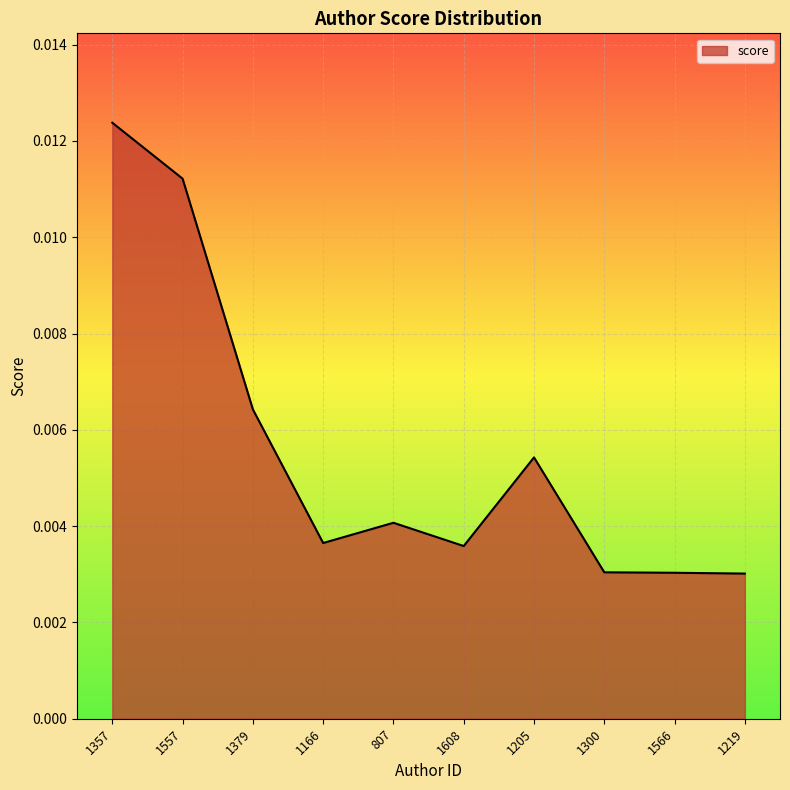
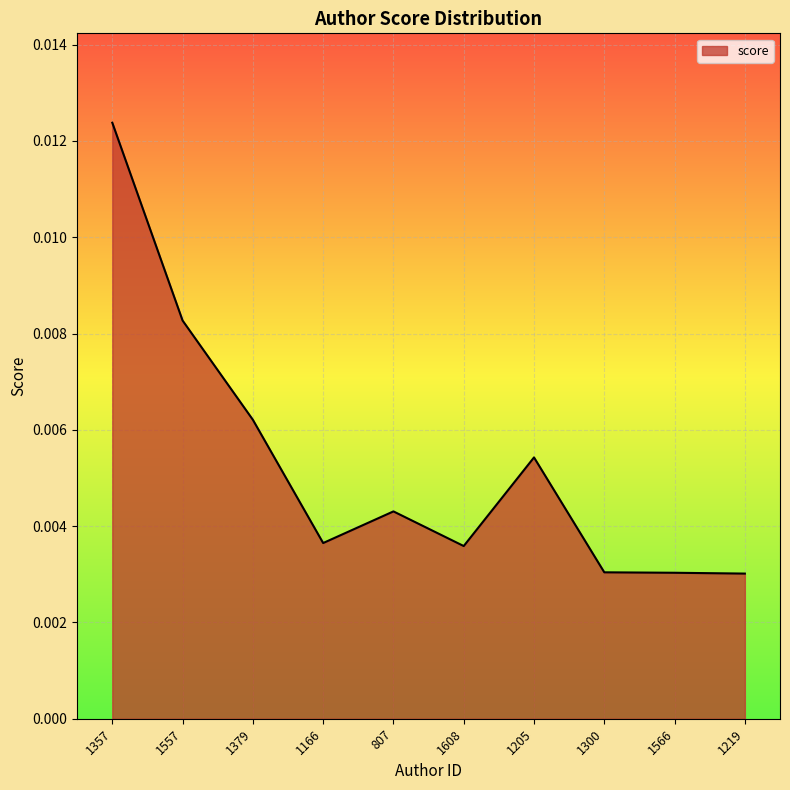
1557: 0.0112 -> 0.0083
1379: 0.0064 -> 0.0062
807: 0.0041 -> 0.0043
